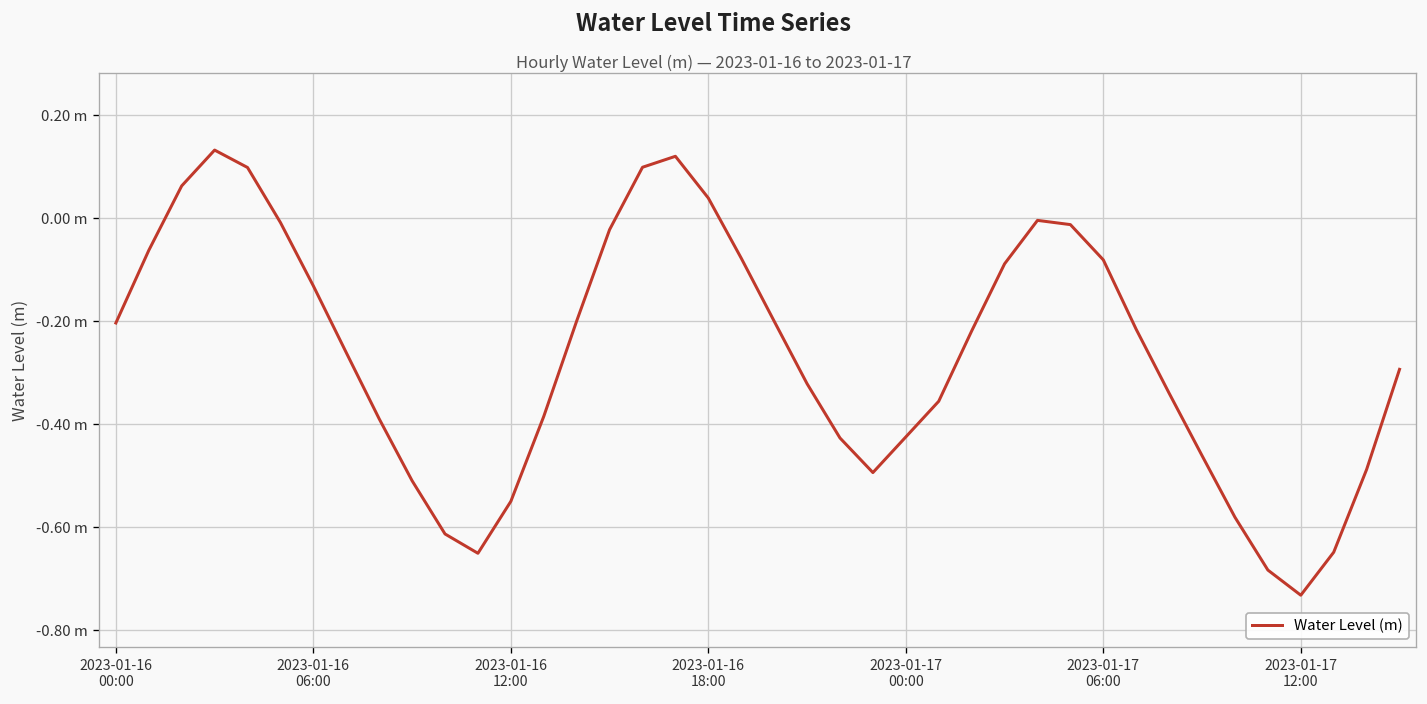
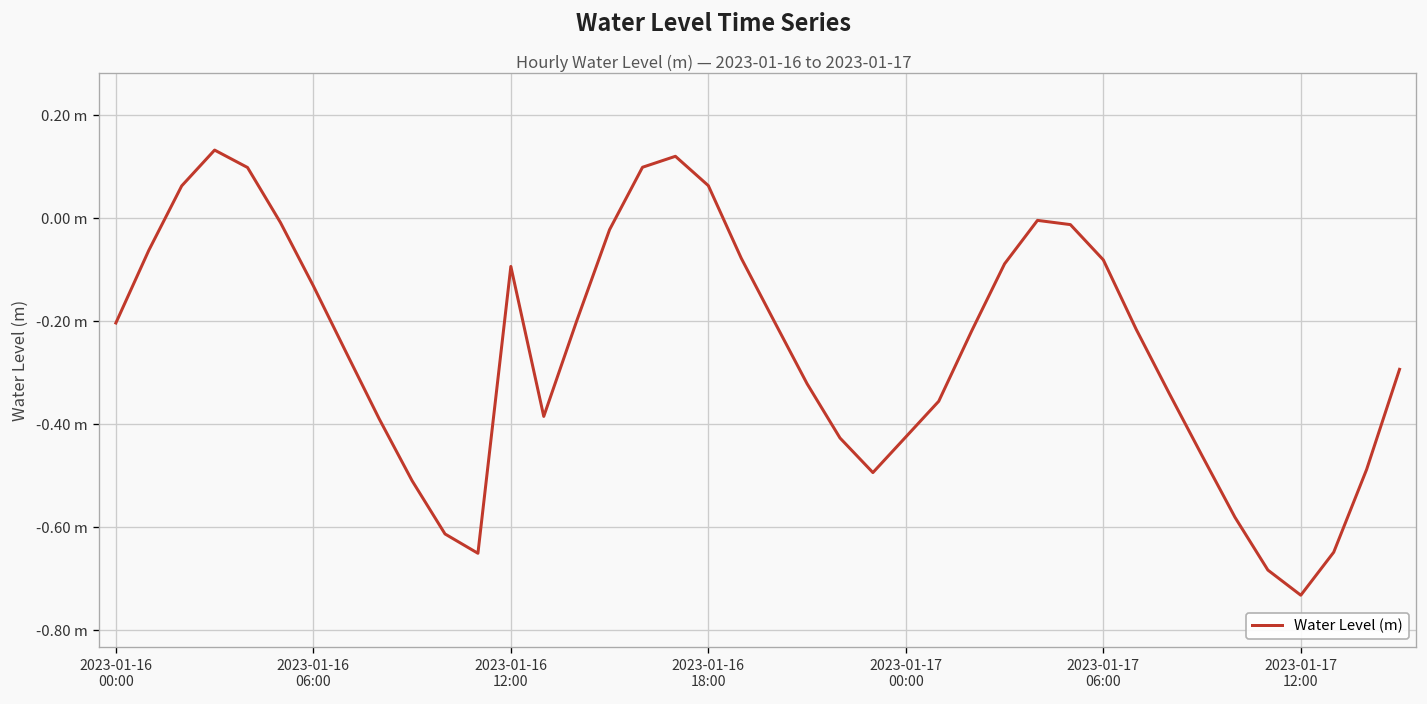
2023-01-16 12:00: -0.55 m -> -0.09 m
2023-01-16 18:00: 0.04 m -> 0.06 m
